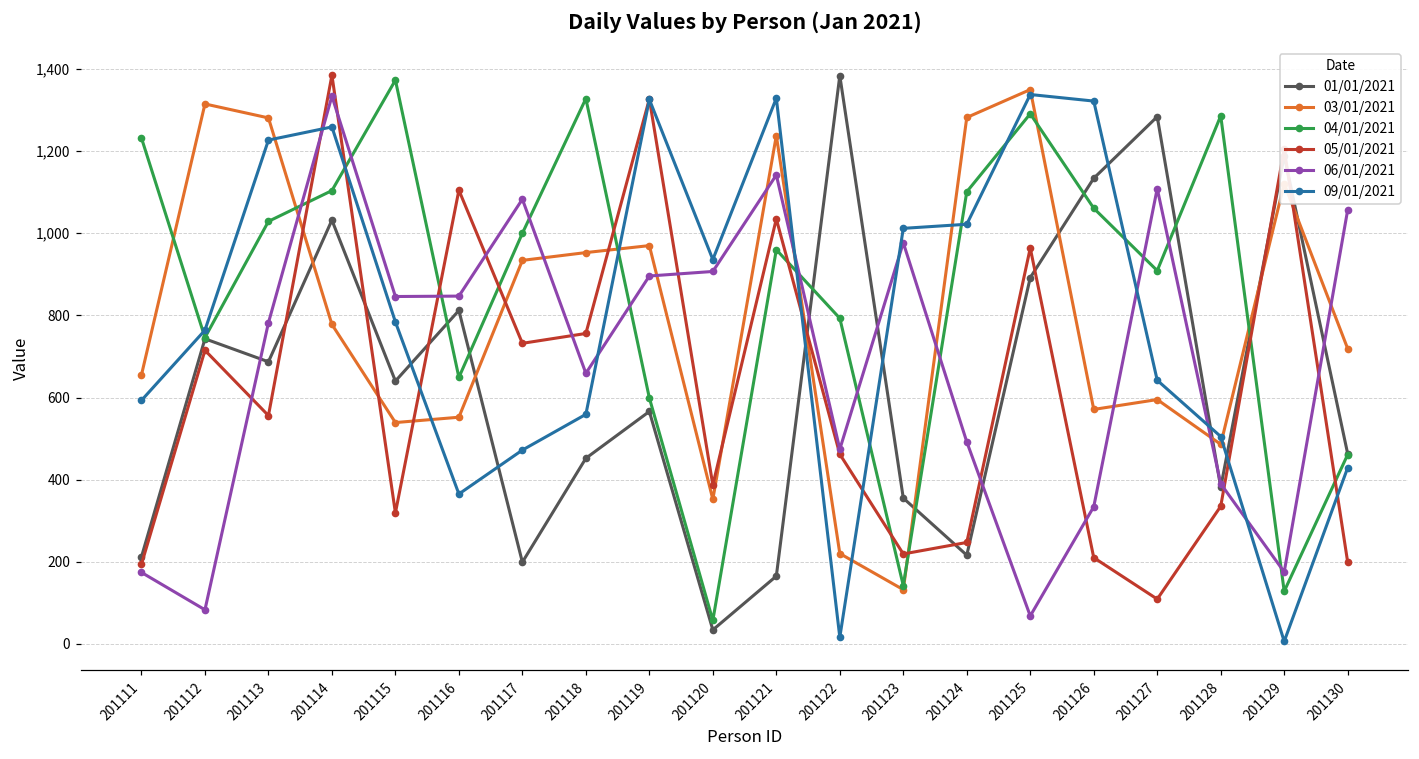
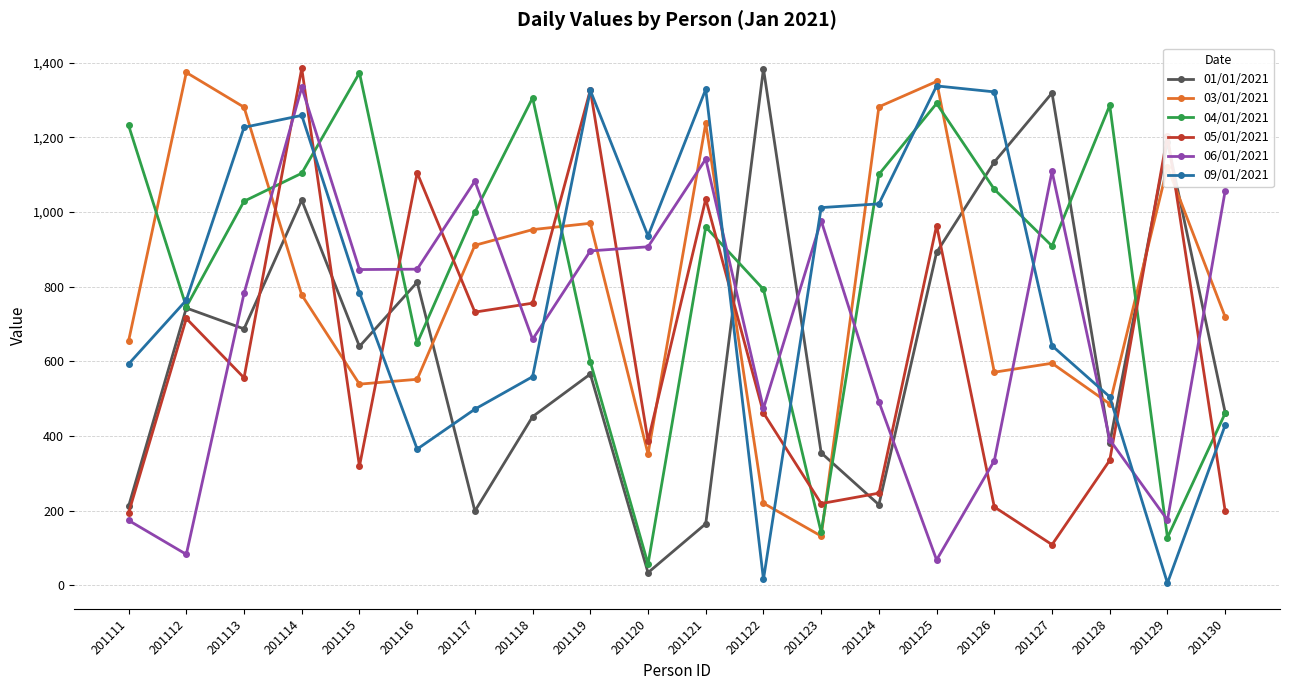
03/01/2021, 201112: 1,320 -> 1,370
03/01/2021, 201117: 930 -> 910
04/01/2021, 201118: 1,330 -> 1,310
01/01/2021, 201127: 1,280 -> 1,320
